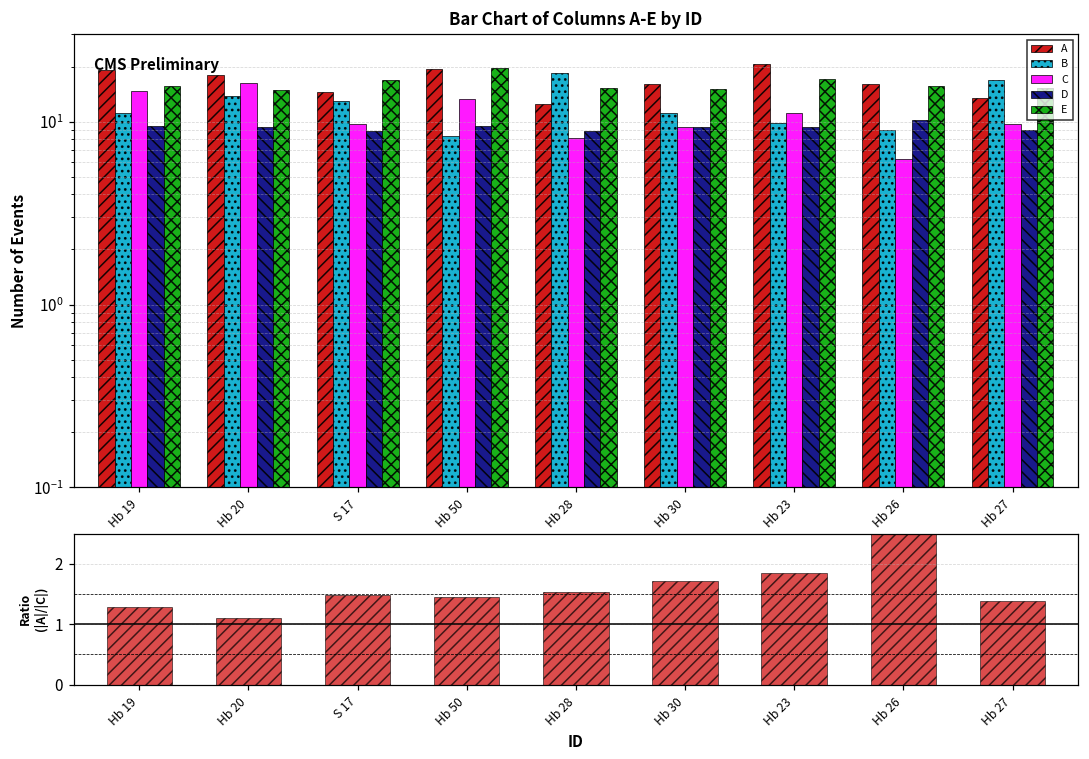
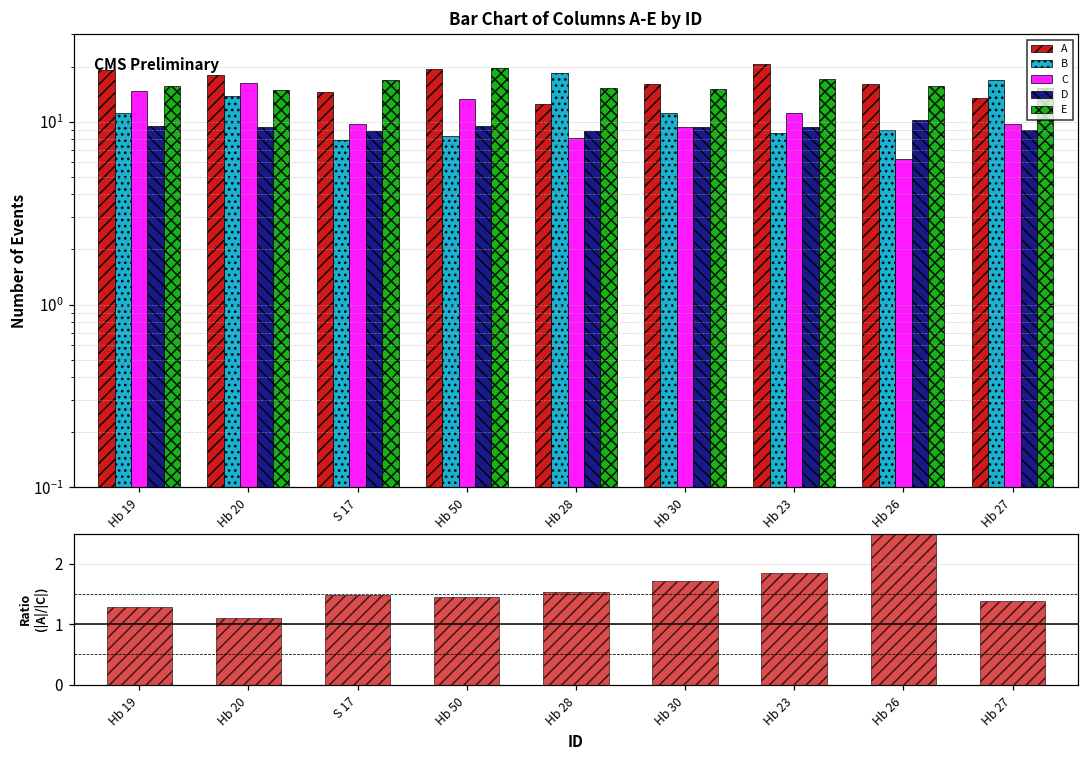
Bar Chart of Columns A-E by ID, B, S 17: 13 -> 8
Bar Chart of Columns A-E by ID, B, Hb 23: 10 -> 9
